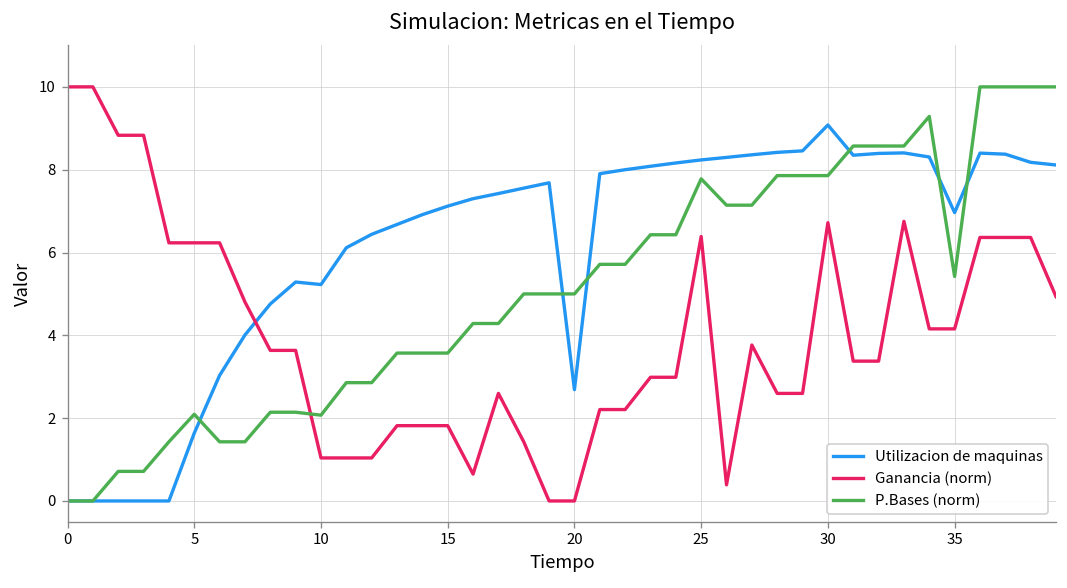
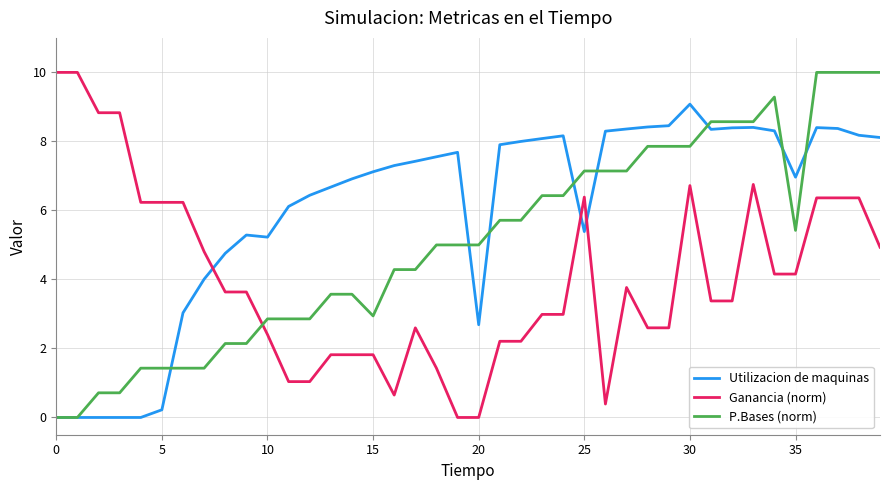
Utilizacion de maquinas, 5: 1.6 -> 0.2
P.Bases (norm), 5: 2.1 -> 1.4
Ganancia (norm), 10: 1.0 -> 2.4
P.Bases (norm), 10: 2.1 -> 2.9
P.Bases (norm), 15: 3.6 -> 2.9
Utilizacion de maquinas, 25: 8.2 -> 5.4
P.Bases (norm), 25: 7.8 -> 7.1
